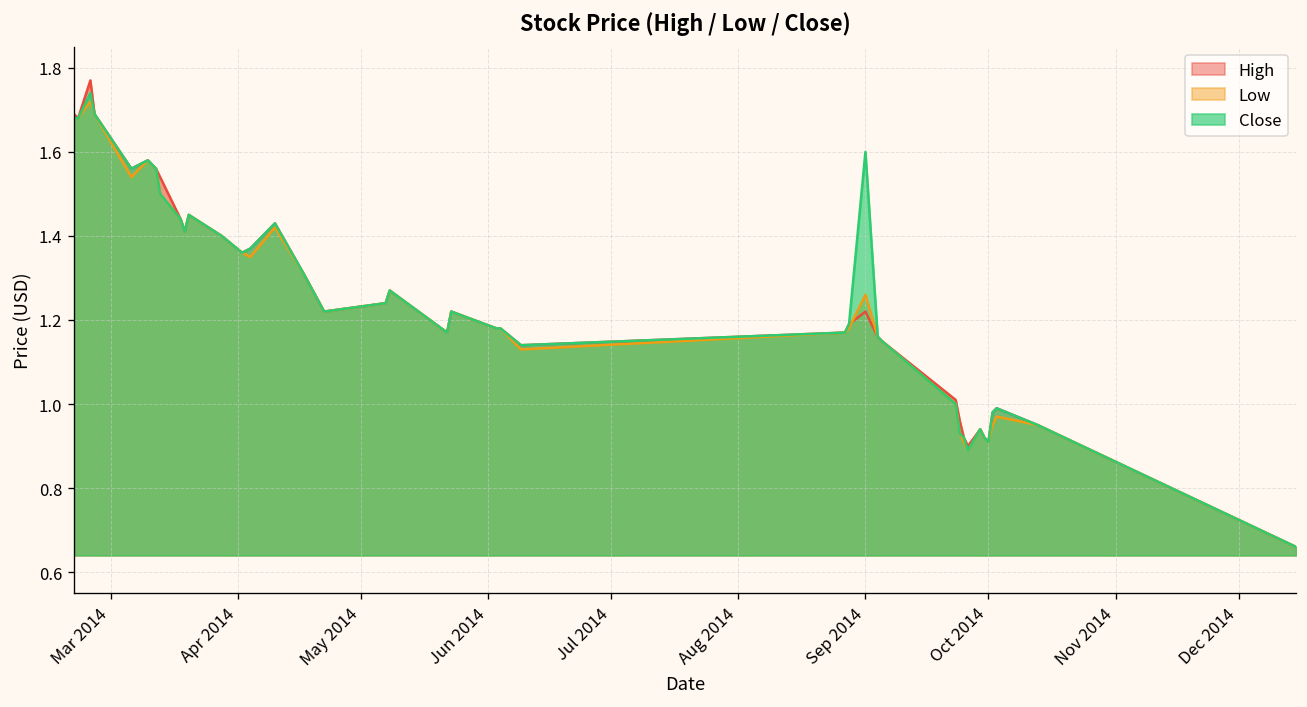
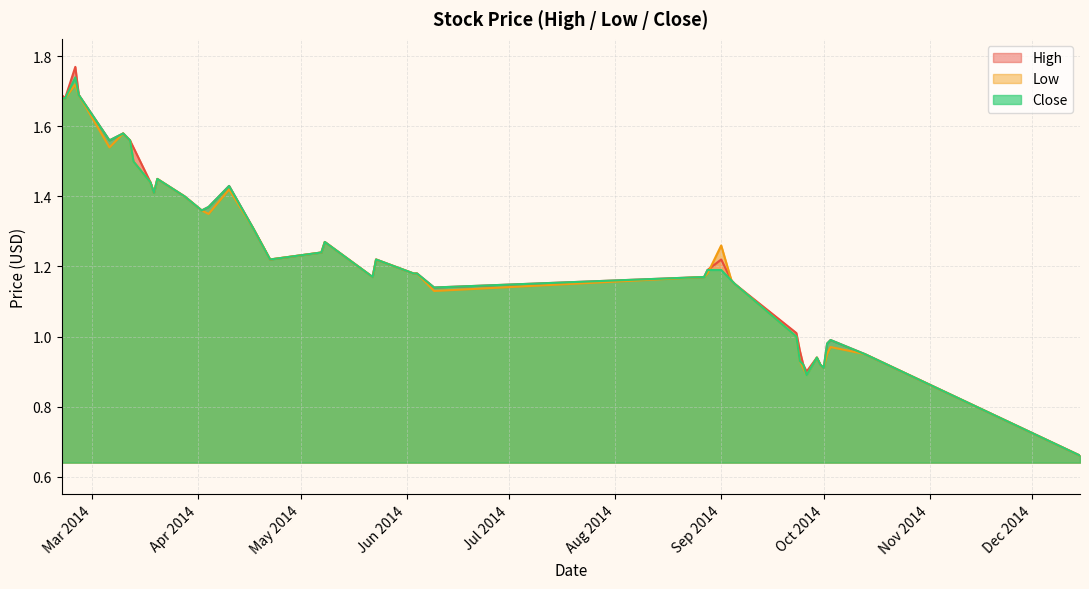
Close, Sep 2014: 1.60 -> 1.19
